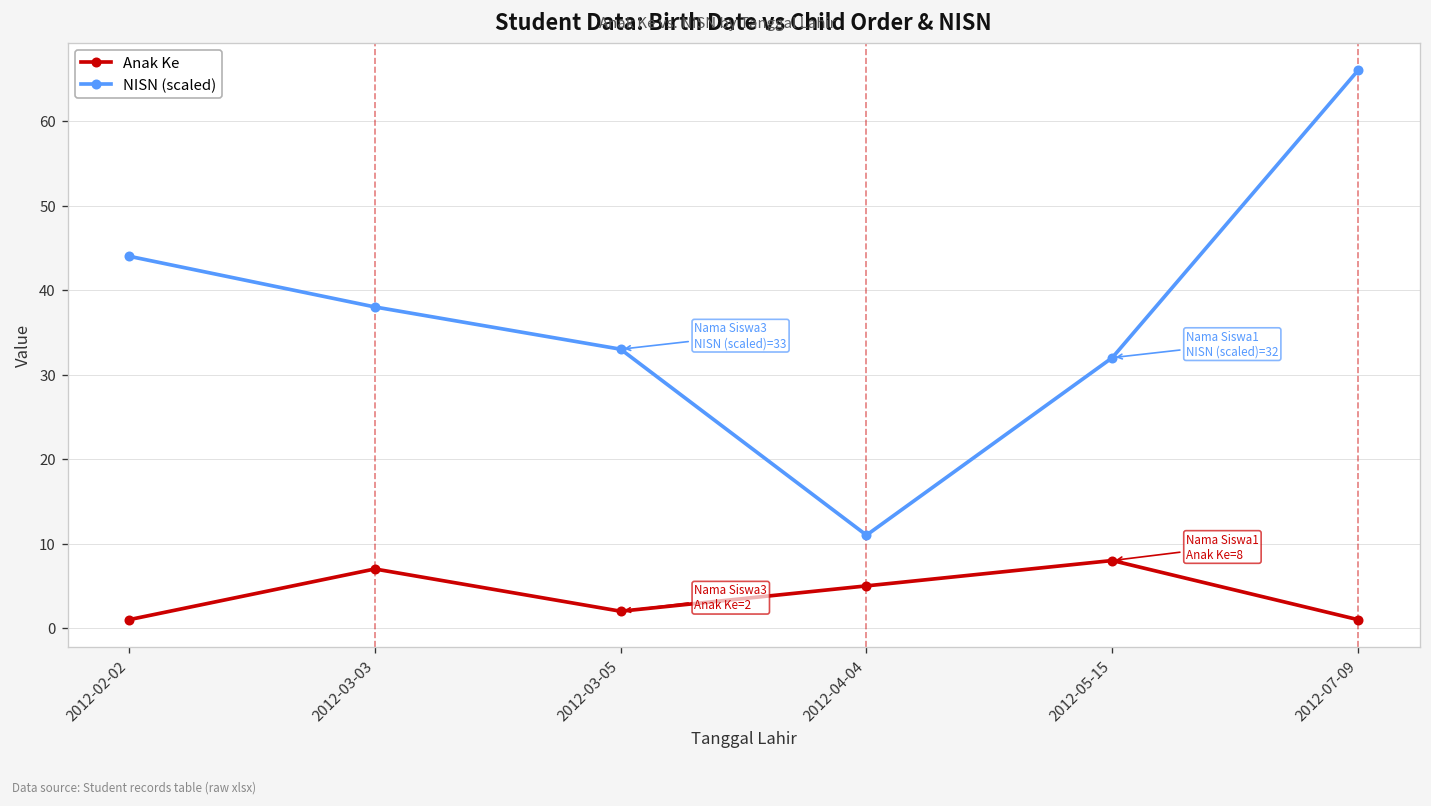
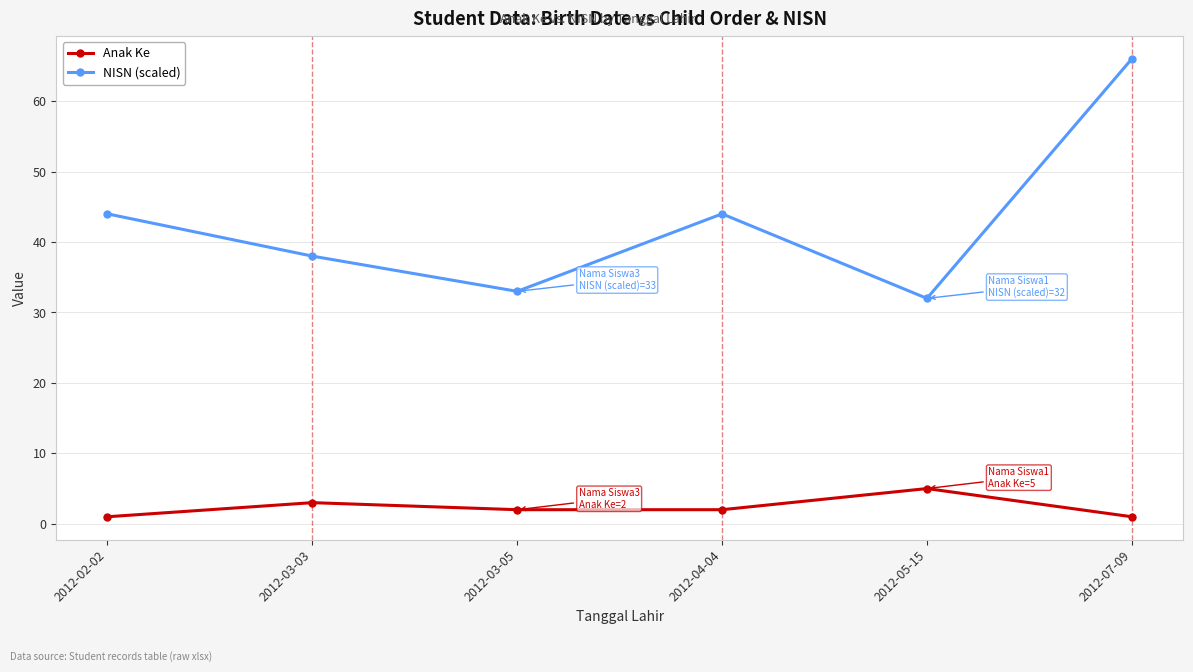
Anak Ke, 2012-03-03: 7 -> 3
Anak Ke, 2012-04-04: 5 -> 2
NISN (scaled), 2012-04-04: 11 -> 44
Anak Ke, 2012-05-15: 8 -> 5
